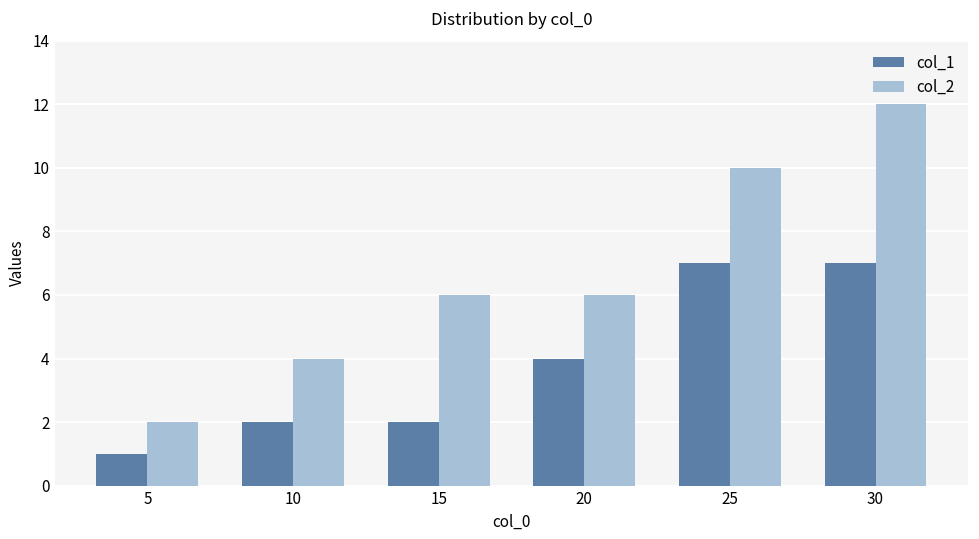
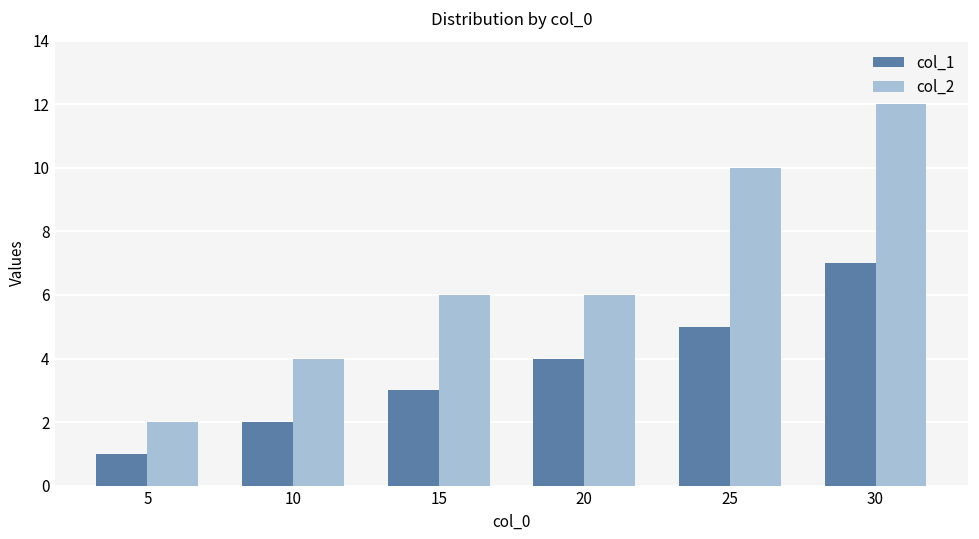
col_1, 15: 2 -> 3
col_1, 25: 7 -> 5
